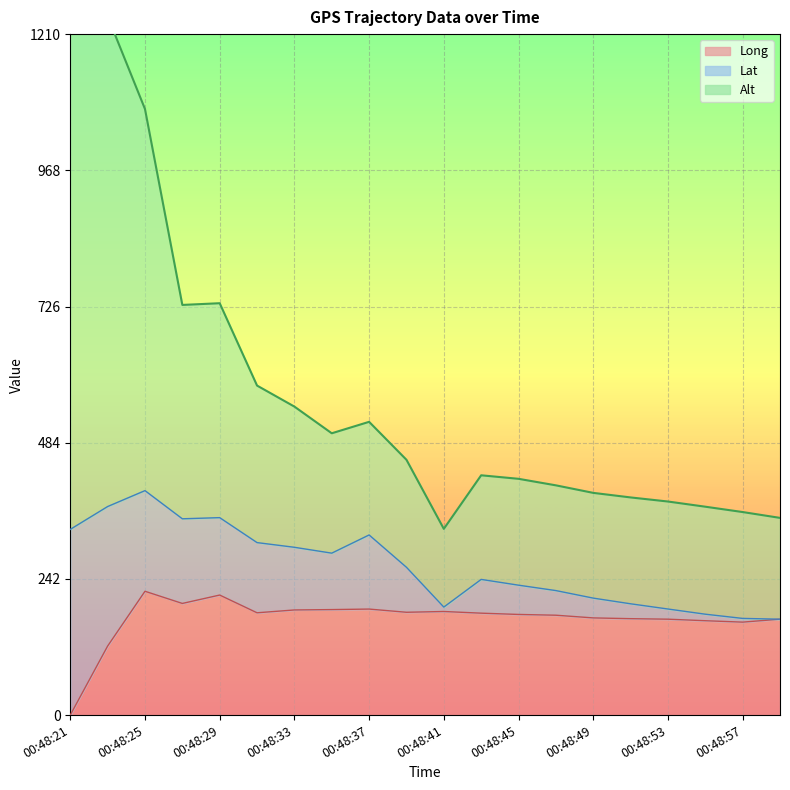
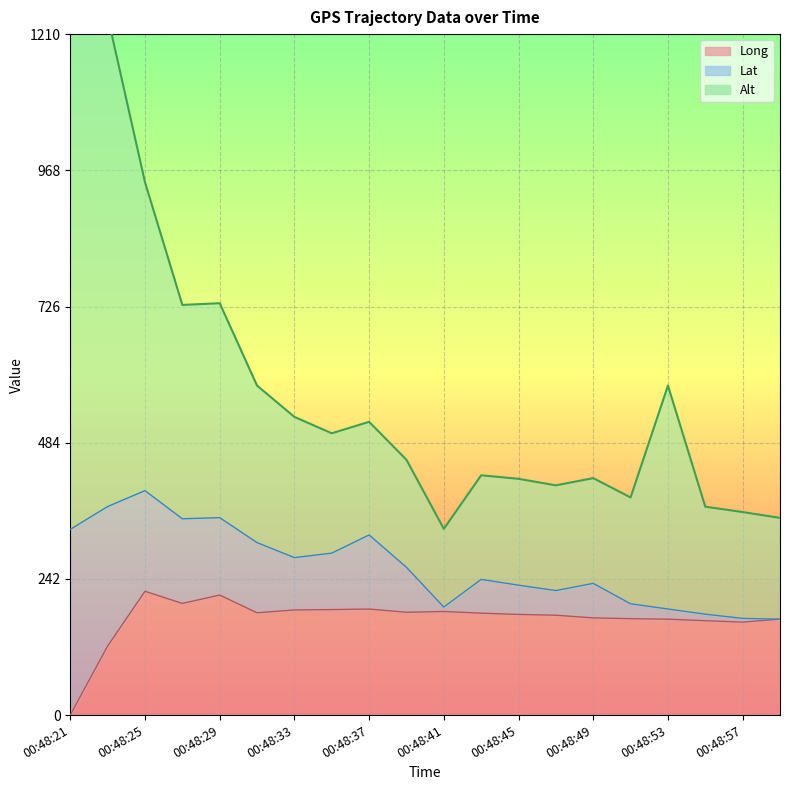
Alt, 00:48:25: 680 -> 550
Lat, 00:48:33: 110 -> 90
Lat, 00:48:49: 40 -> 60
Alt, 00:48:53: 190 -> 400
